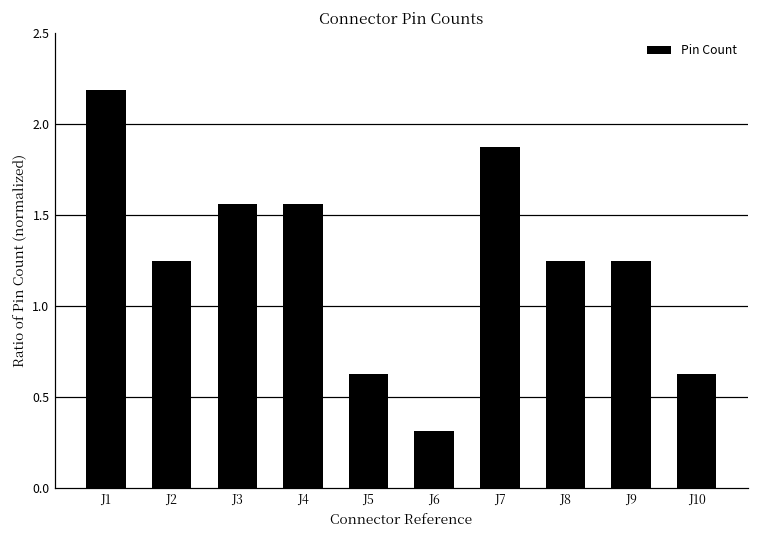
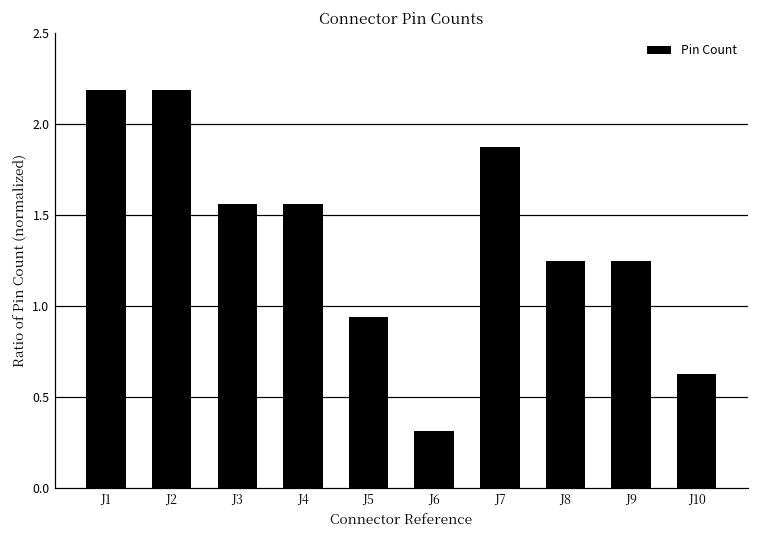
J2: 1.25 -> 2.19
J5: 0.63 -> 0.94
